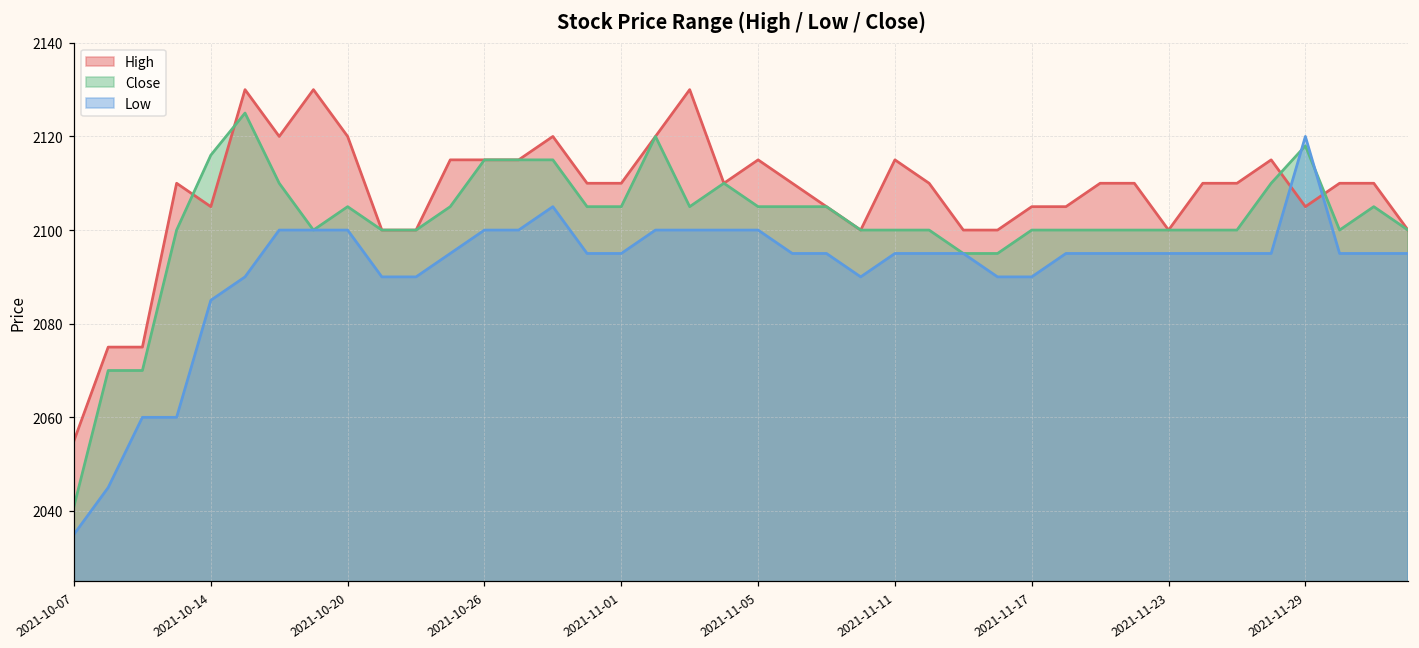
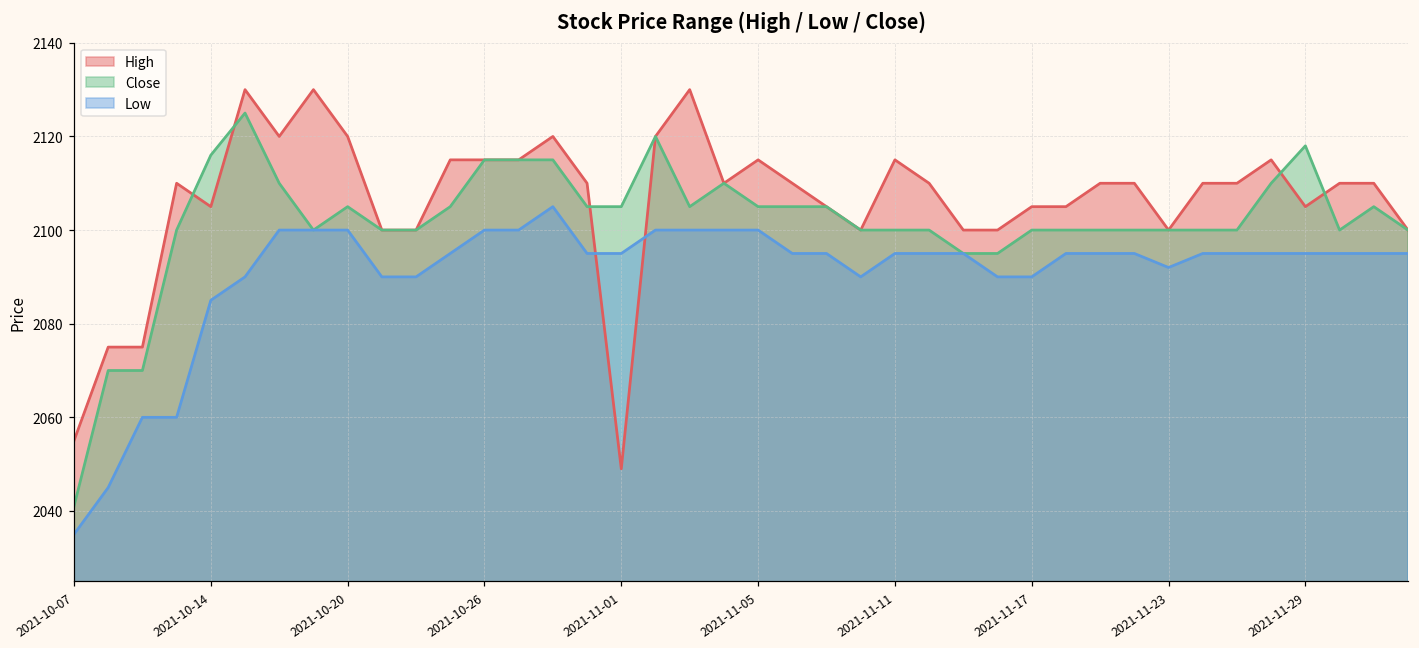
High, 2021-11-01: 2110 -> 2049
Low, 2021-11-23: 2095 -> 2092
Low, 2021-11-29: 2120 -> 2095
